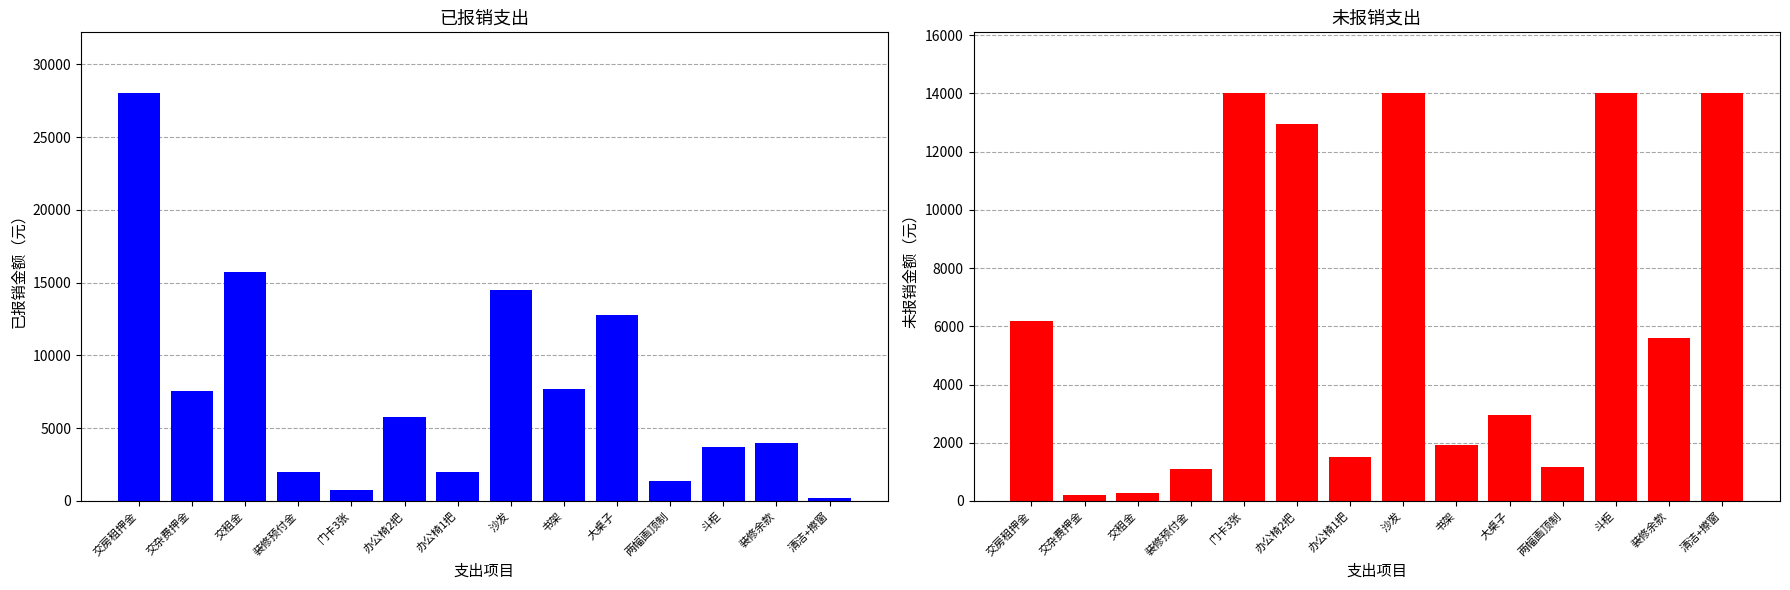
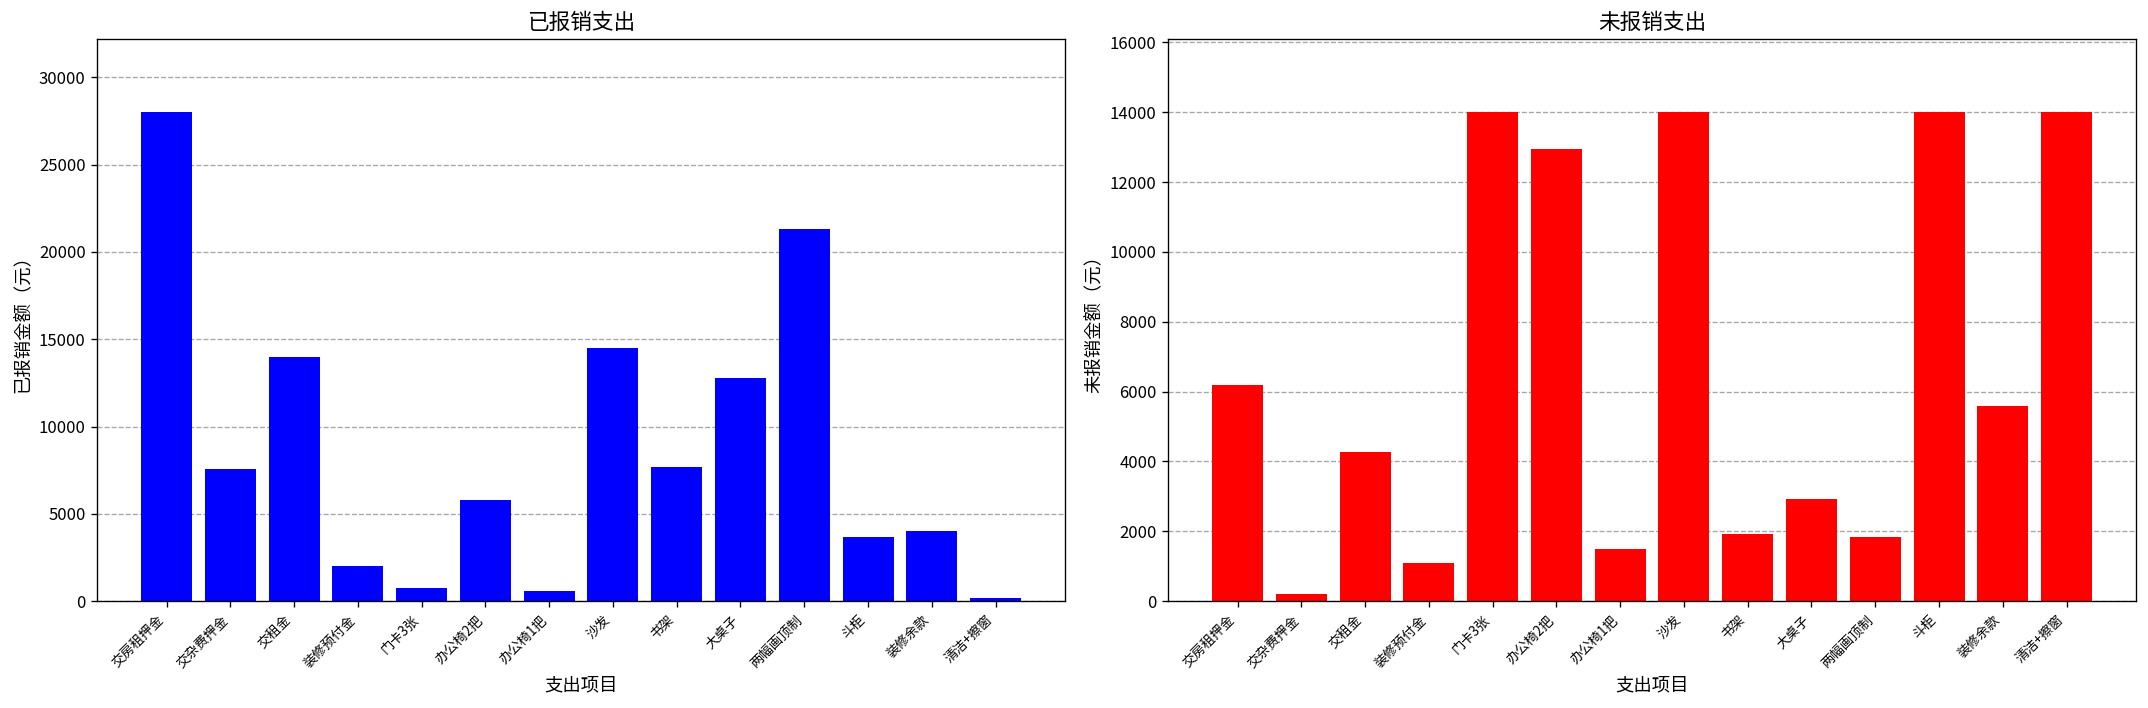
已报销支出, 交租金: 15800 -> 14000
已报销支出, 办公椅1把: 2000 -> 600
已报销支出, 两幅画顶制: 1400 -> 21300
未报销支出, 交租金: 300 -> 4300
未报销支出, 两幅画顶制: 1200 -> 1800
